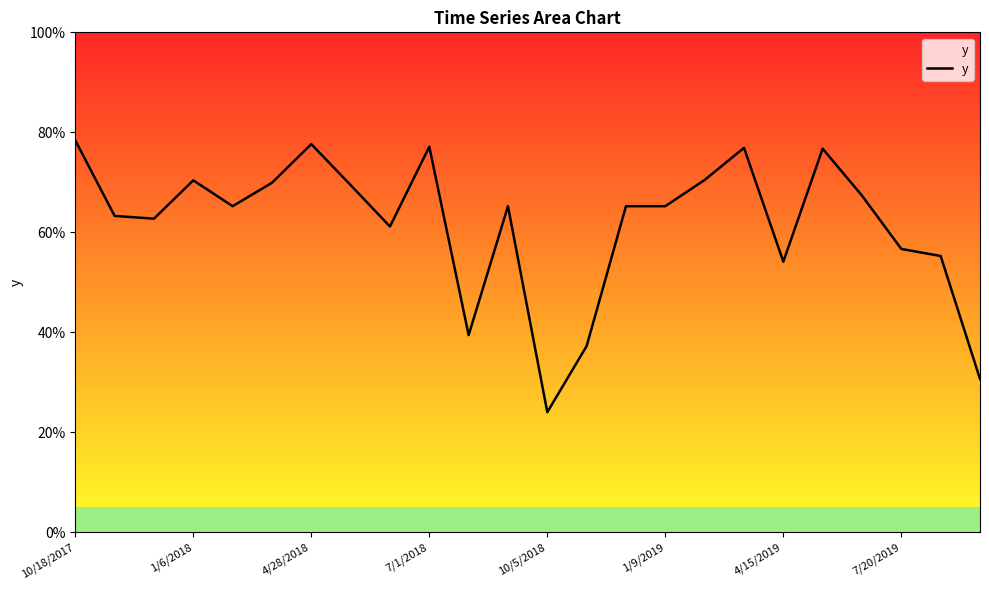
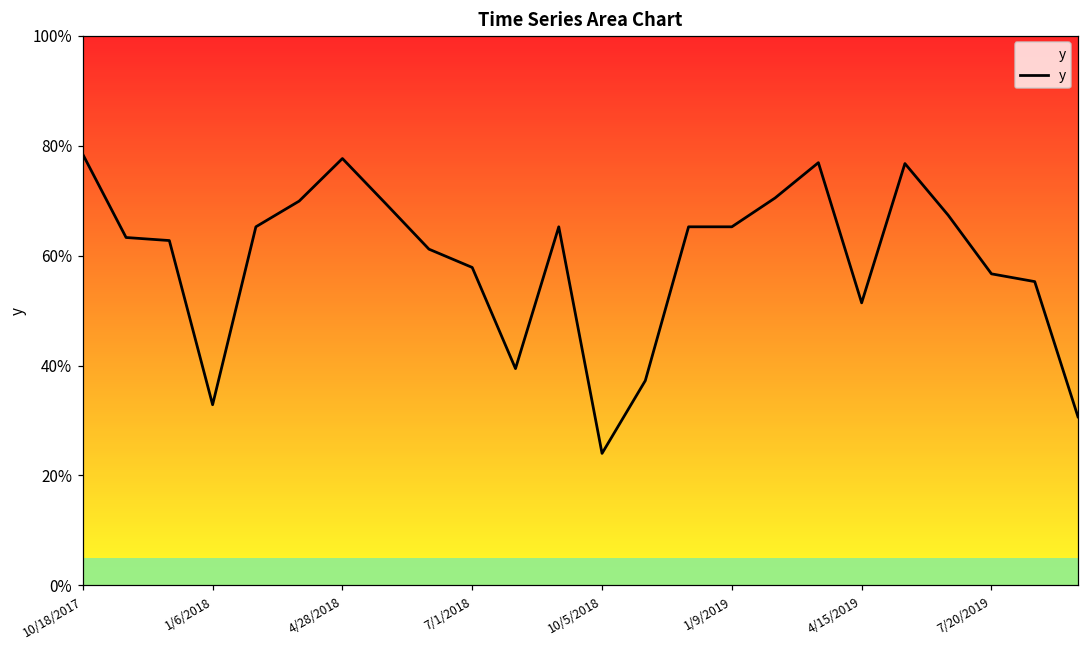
1/6/2018: 70% -> 33%
7/1/2018: 77% -> 58%
4/15/2019: 54% -> 51%
